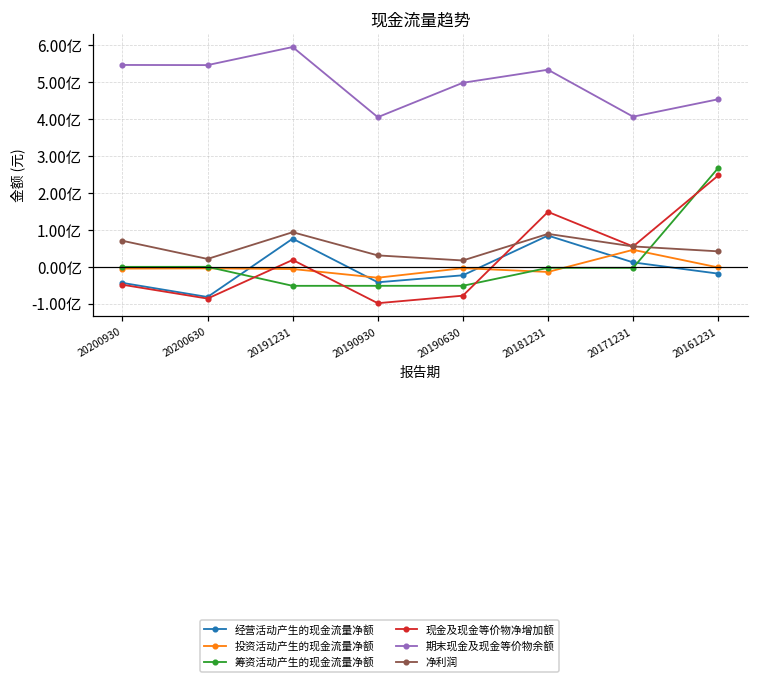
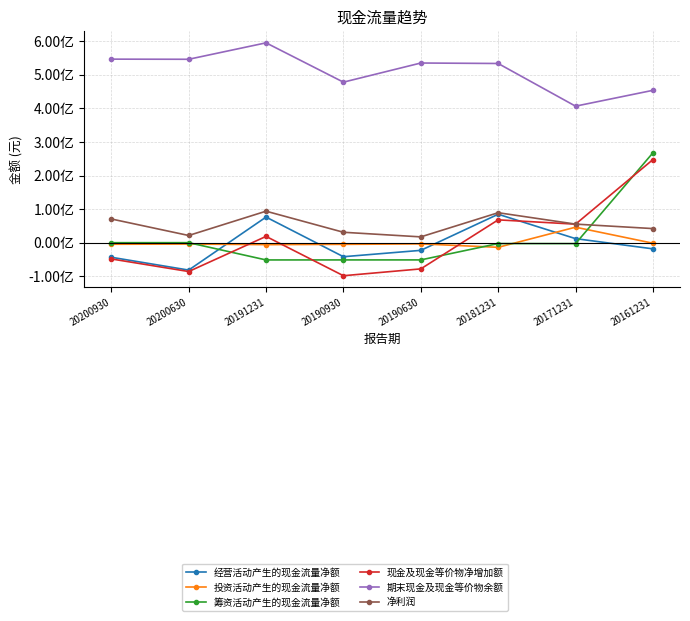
投资活动产生的现金流量净额, 20190930: -0.3亿 -> -0.1亿
期末现金及现金等价物余额, 20190930: 4.1亿 -> 4.8亿
期末现金及现金等价物余额, 20190630: 5.0亿 -> 5.4亿
现金及现金等价物净增加额, 20181231: 1.5亿 -> 0.7亿
